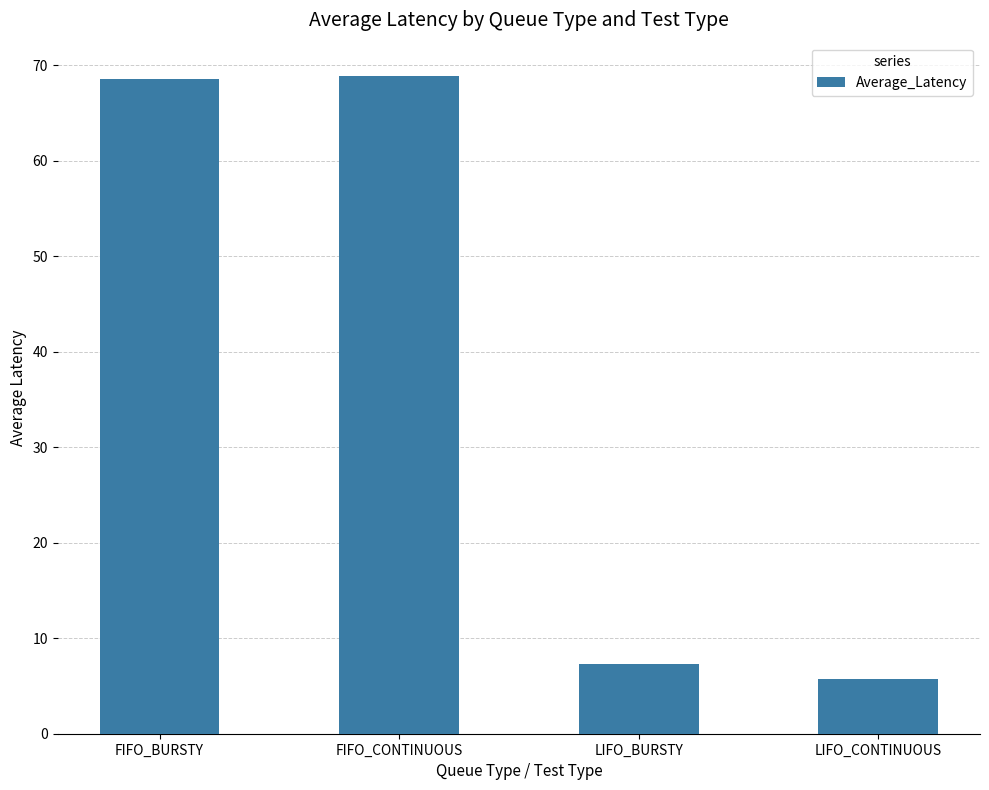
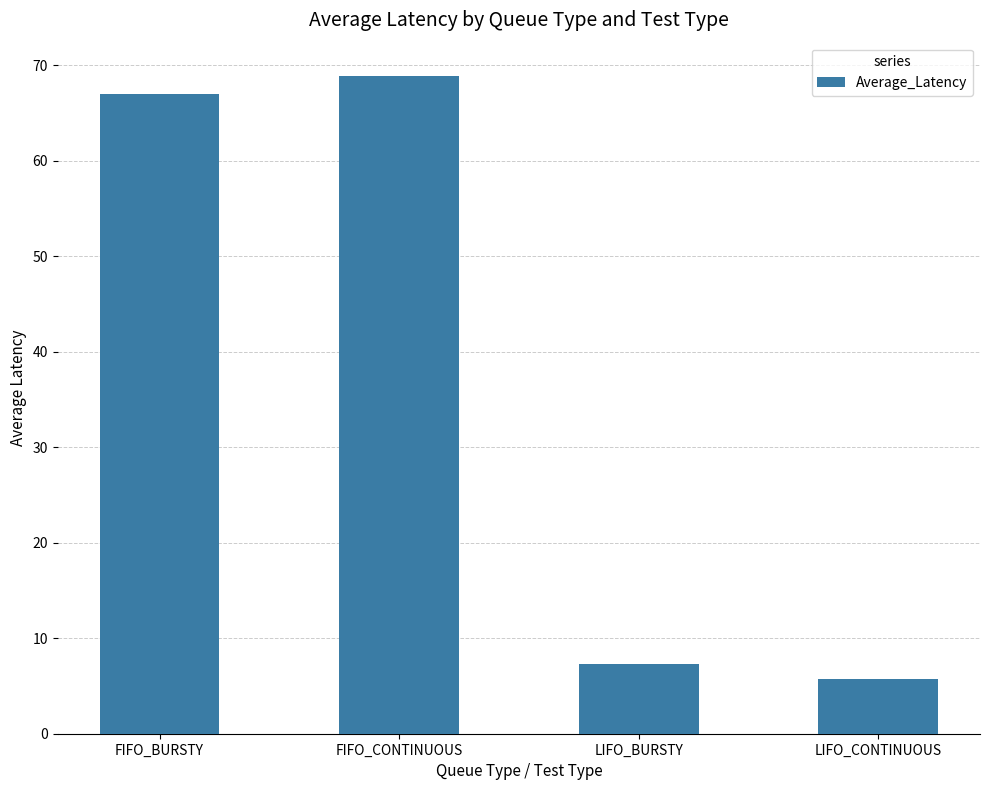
FIFO_BURSTY: 69 -> 67
